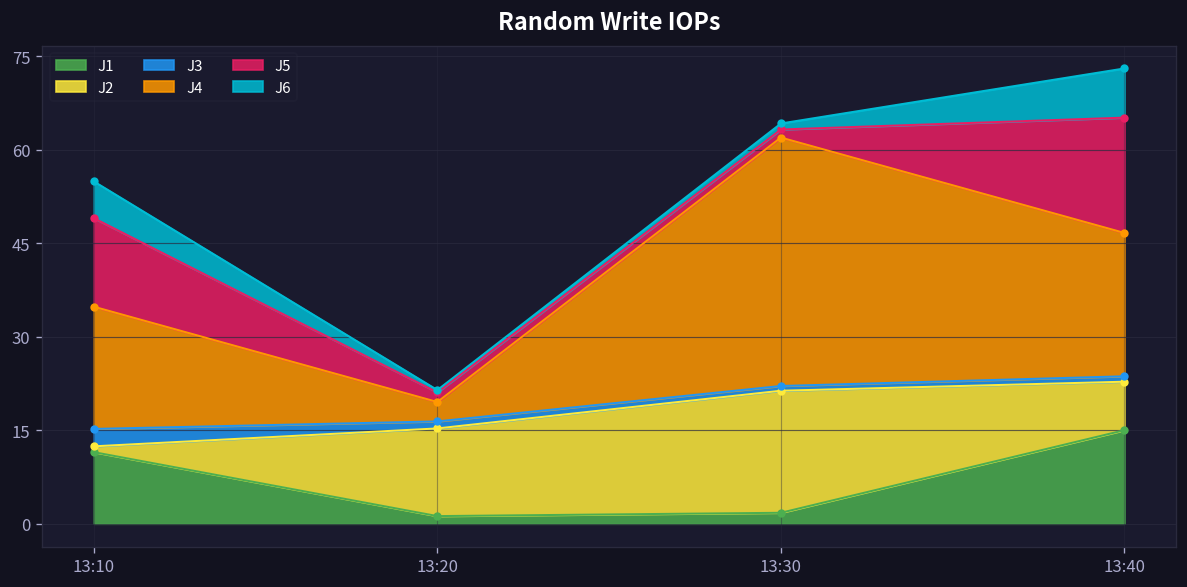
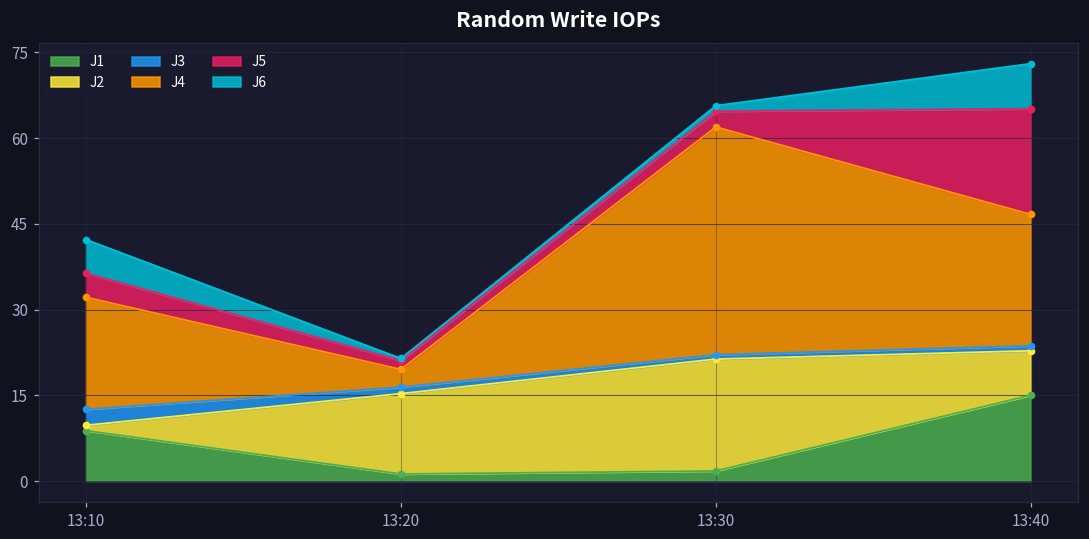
J1, 13:10: 11 -> 9
J5, 13:10: 14 -> 4
J5, 13:30: 1 -> 3
